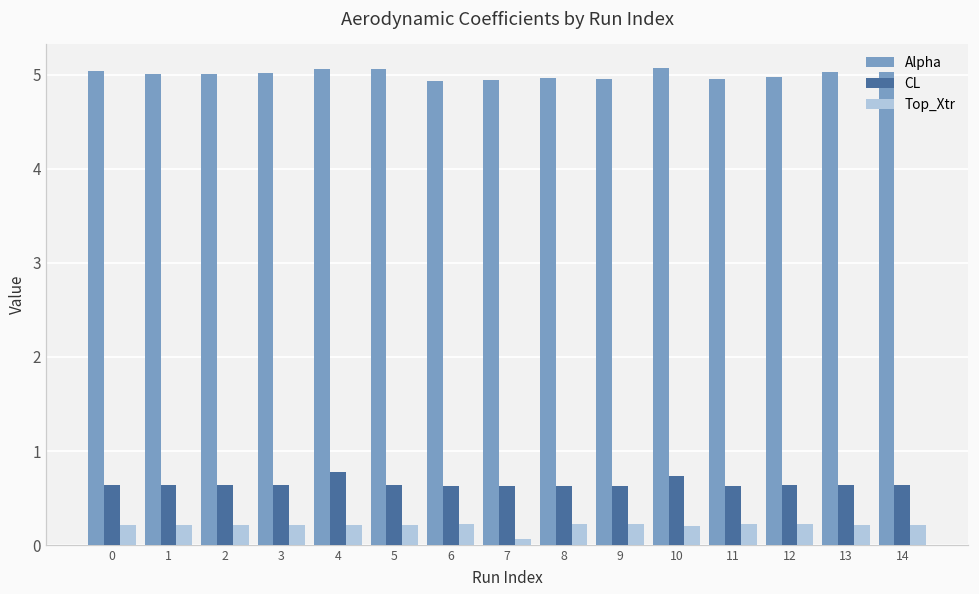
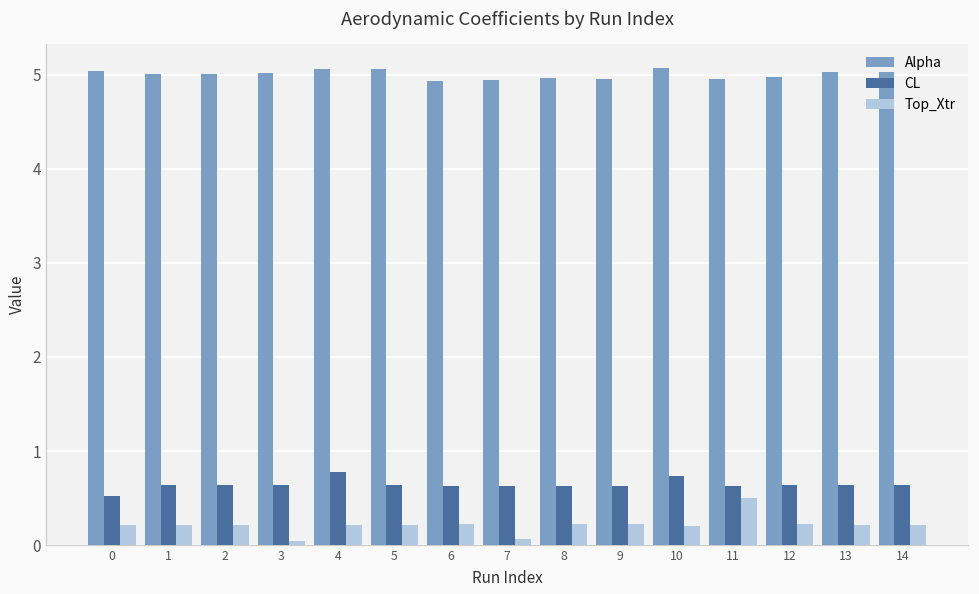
CL, 0: 0.6 -> 0.5
Top_Xtr, 3: 0.2 -> 0.0
Top_Xtr, 11: 0.2 -> 0.5
